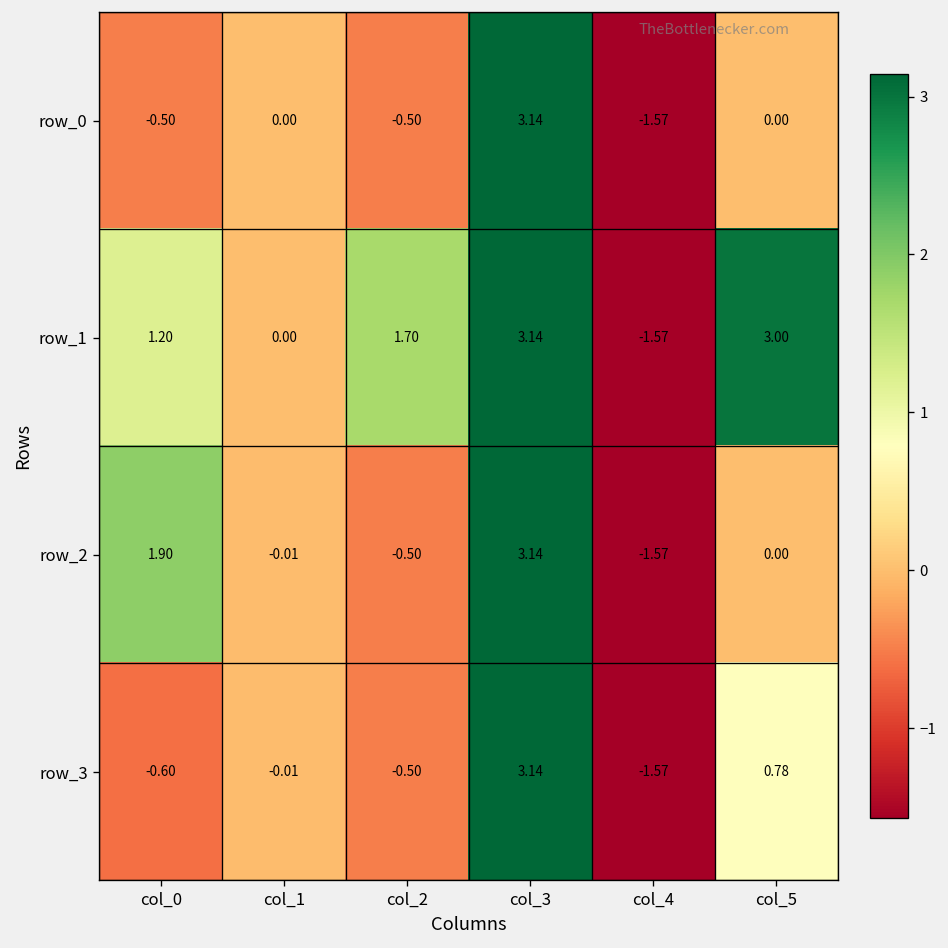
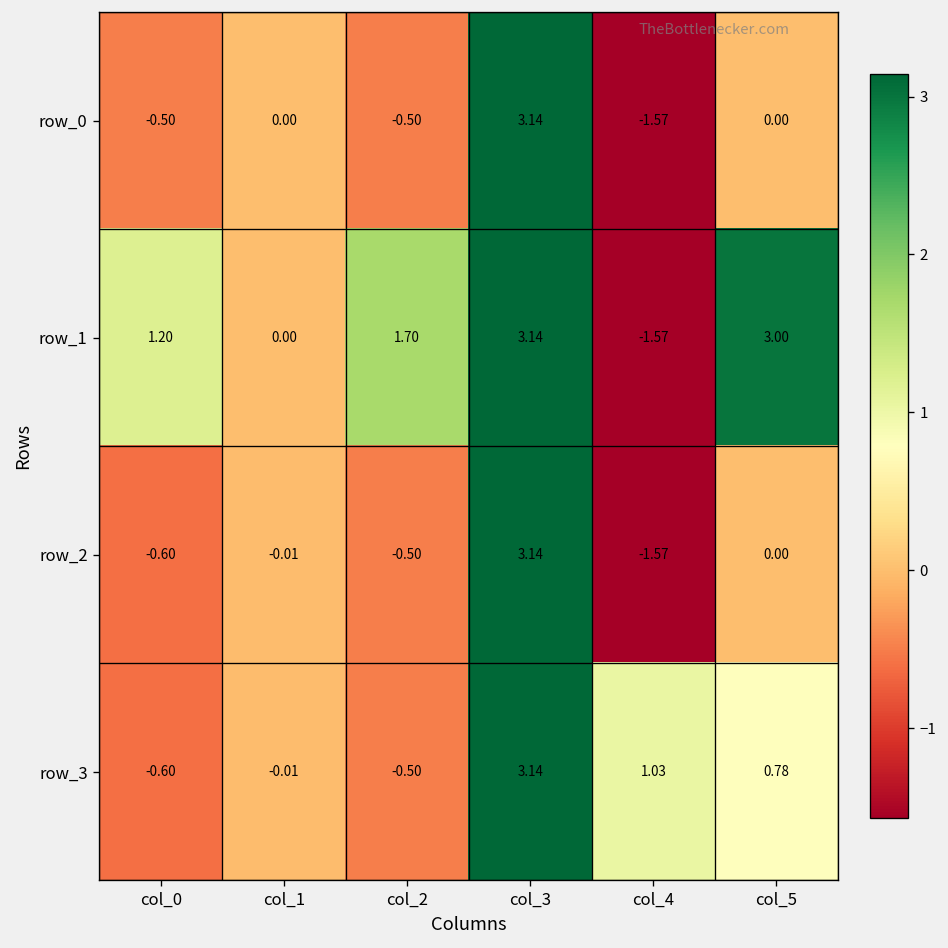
row_2, col_0: 1.90 -> -0.60
row_3, col_4: -1.57 -> 1.03
